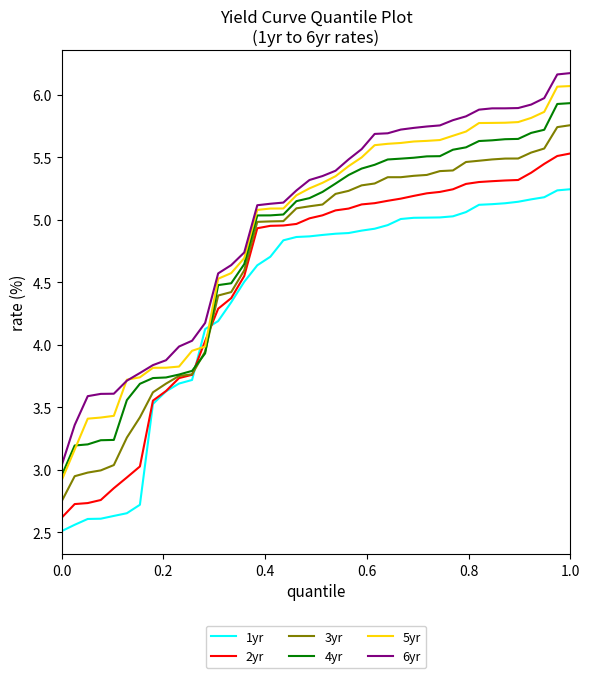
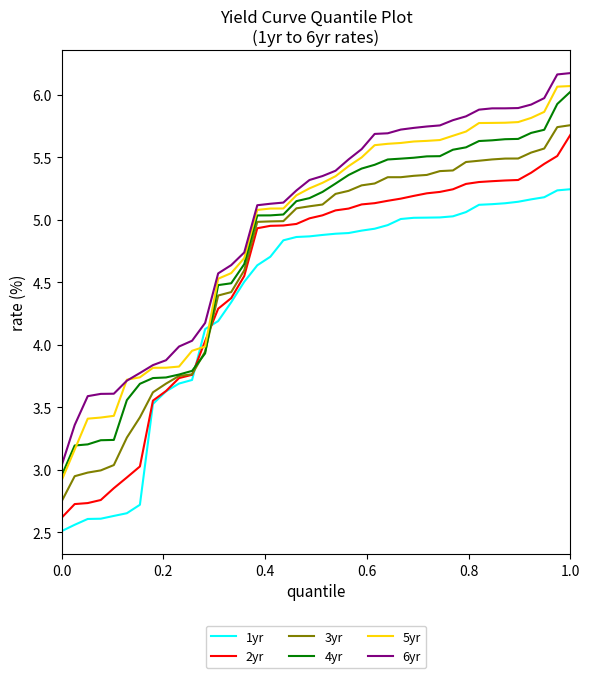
2yr, 1.0: 5.53 -> 5.68
4yr, 1.0: 5.93 -> 6.02
